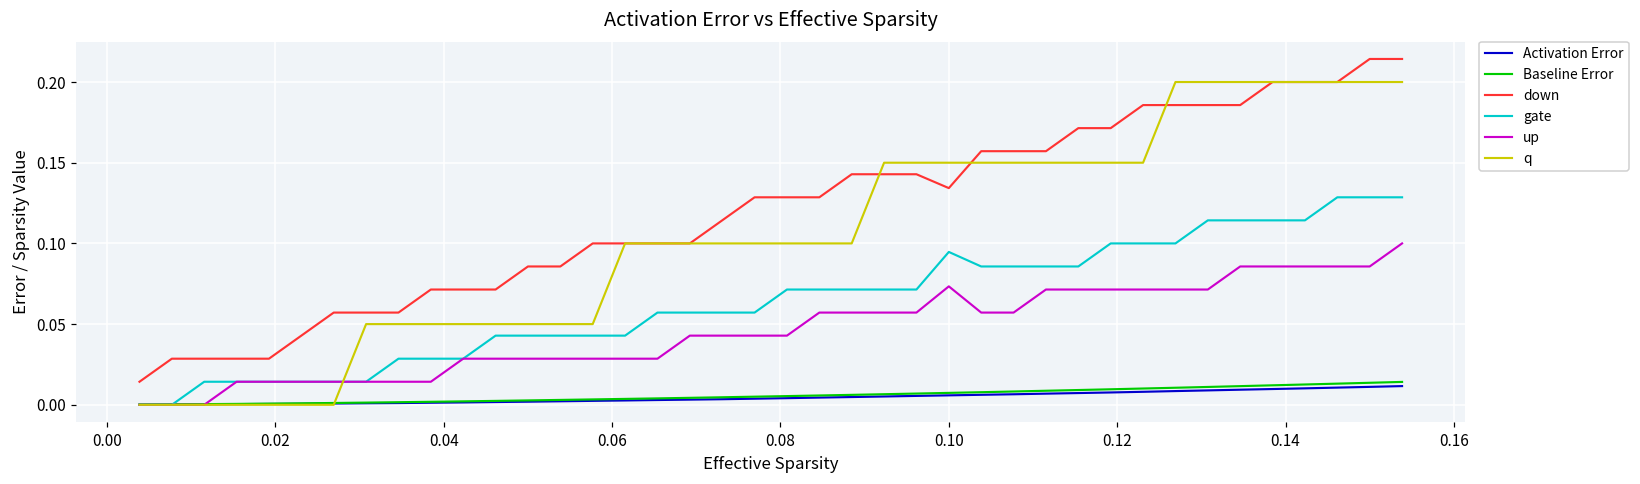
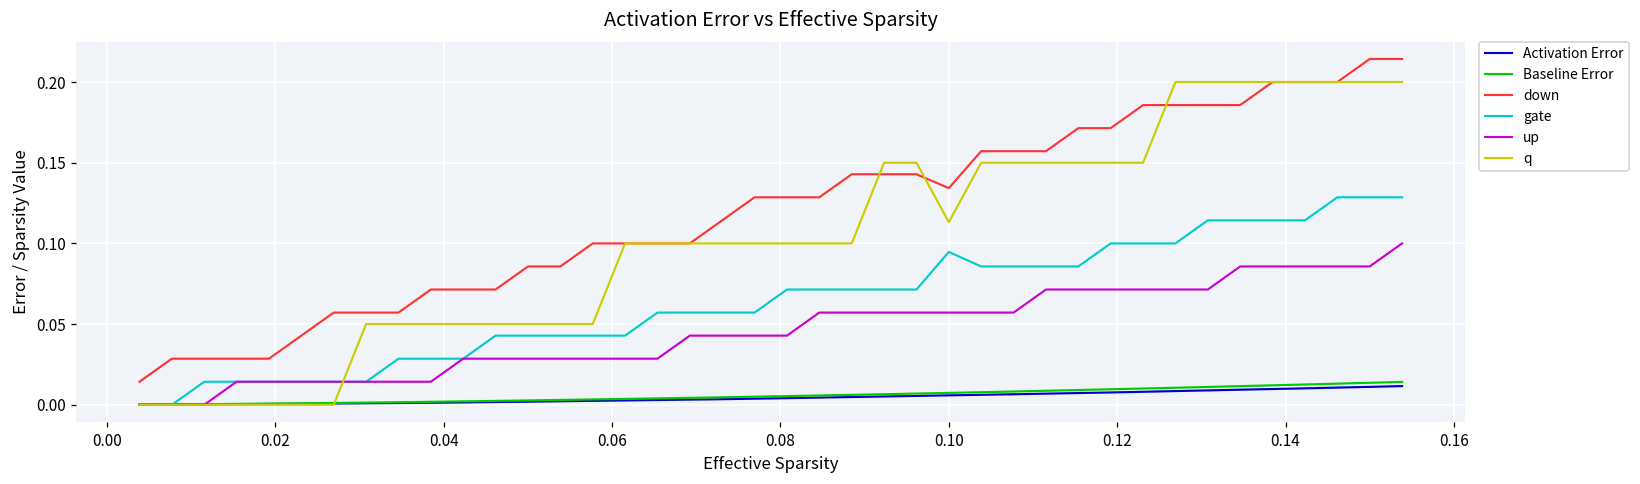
up, 0.10: 0.073 -> 0.057
q, 0.10: 0.150 -> 0.113
